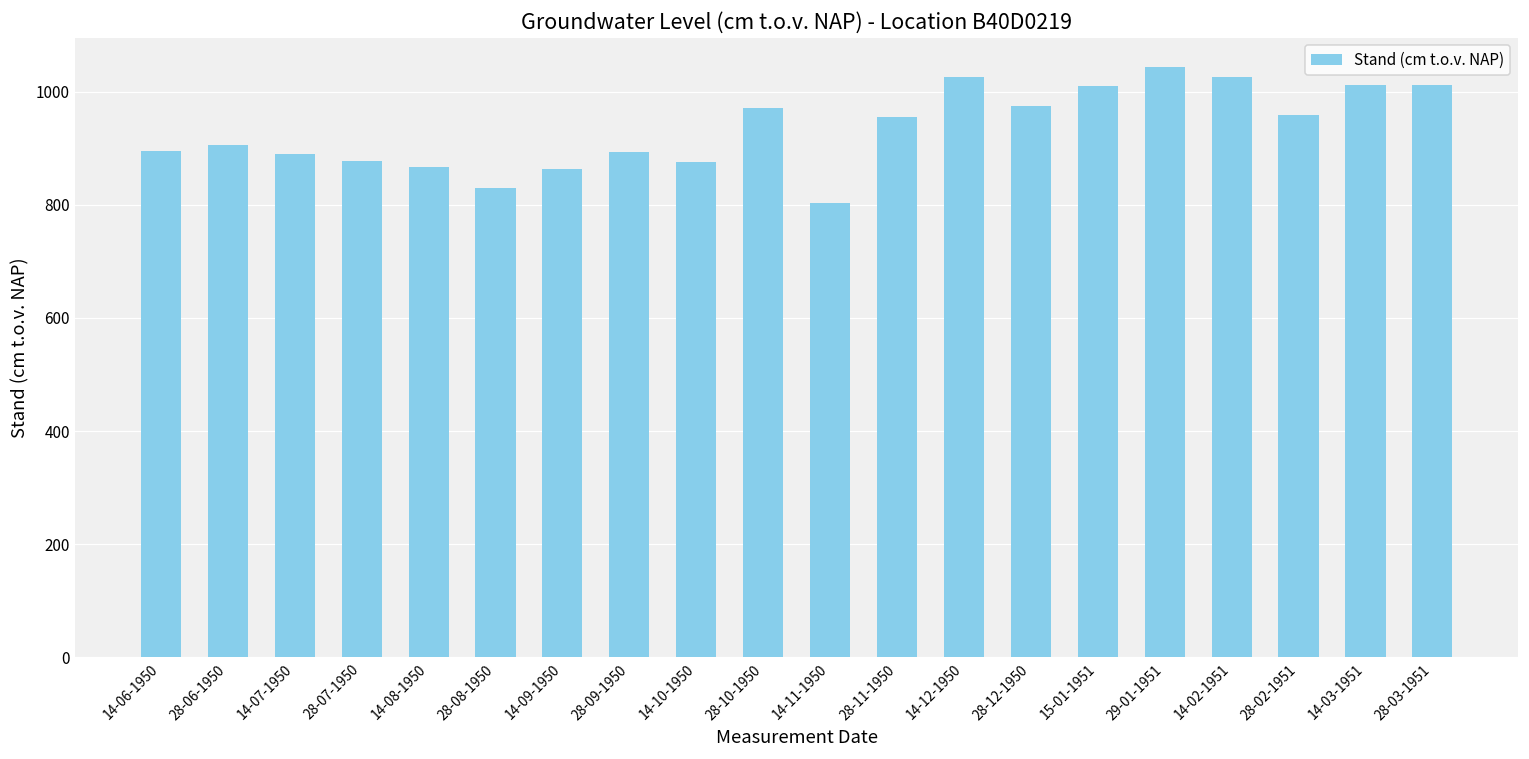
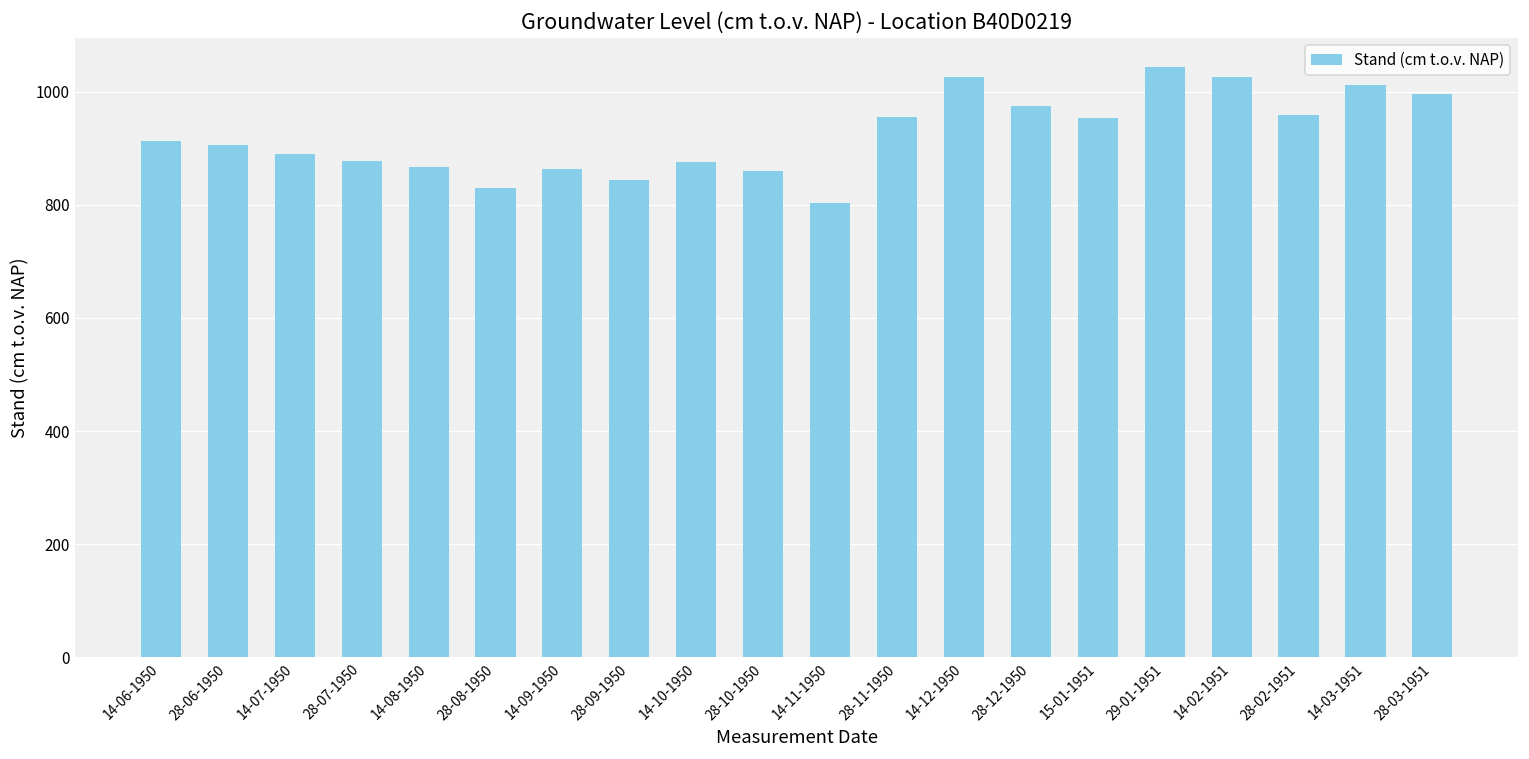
14-06-1950: 900 -> 910
28-09-1950: 890 -> 840
28-10-1950: 970 -> 860
15-01-1951: 1010 -> 950
28-03-1951: 1010 -> 1000
